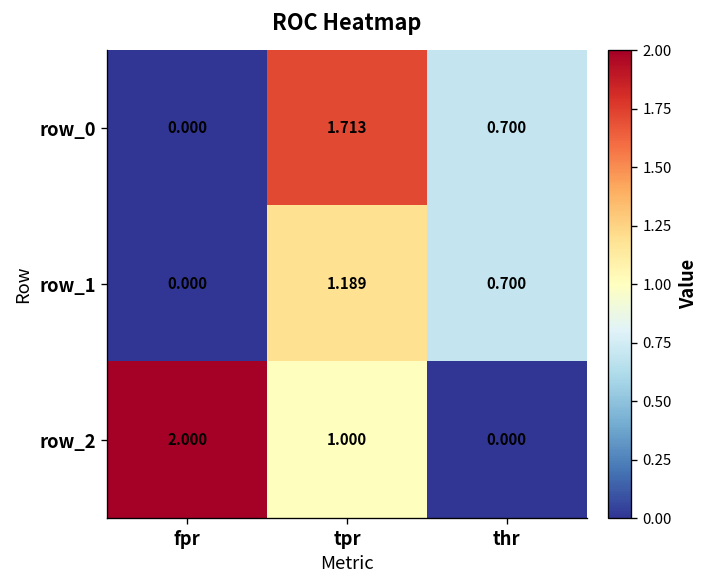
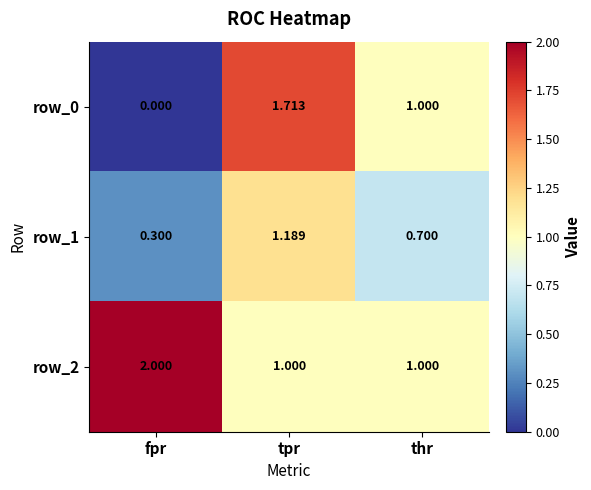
row_0, thr: 0.700 -> 1.000
row_1, fpr: 0.000 -> 0.300
row_2, thr: 0.000 -> 1.000
